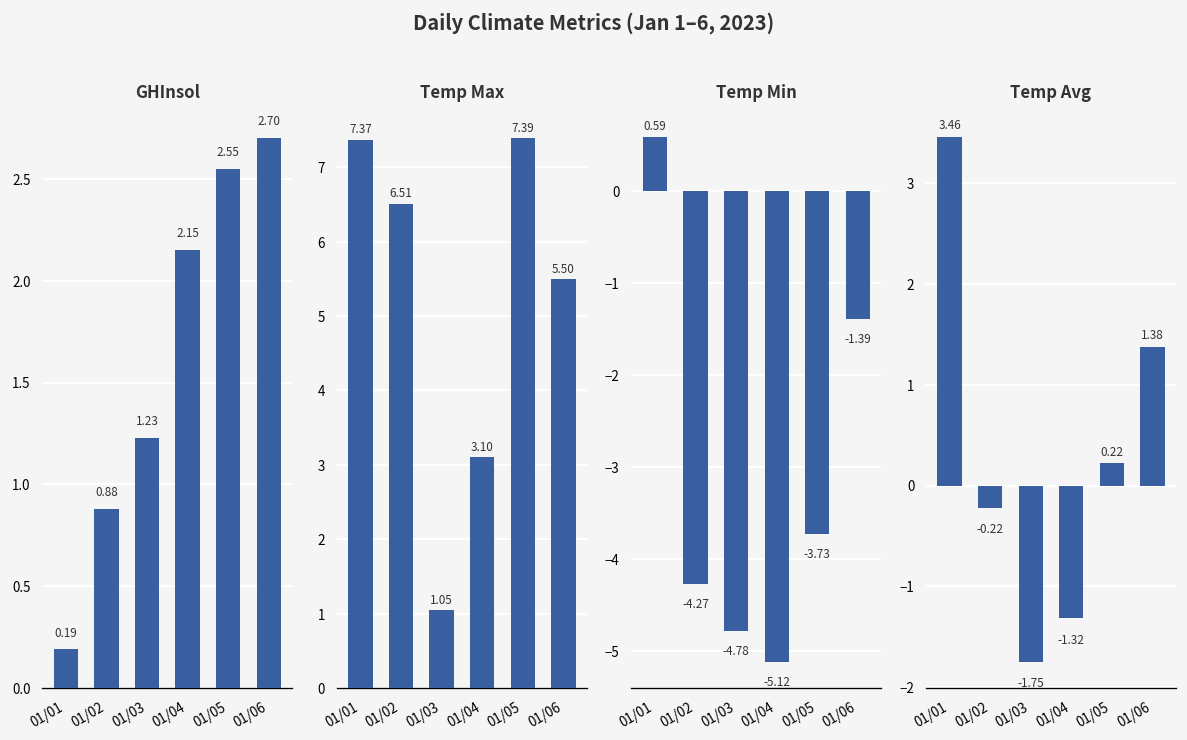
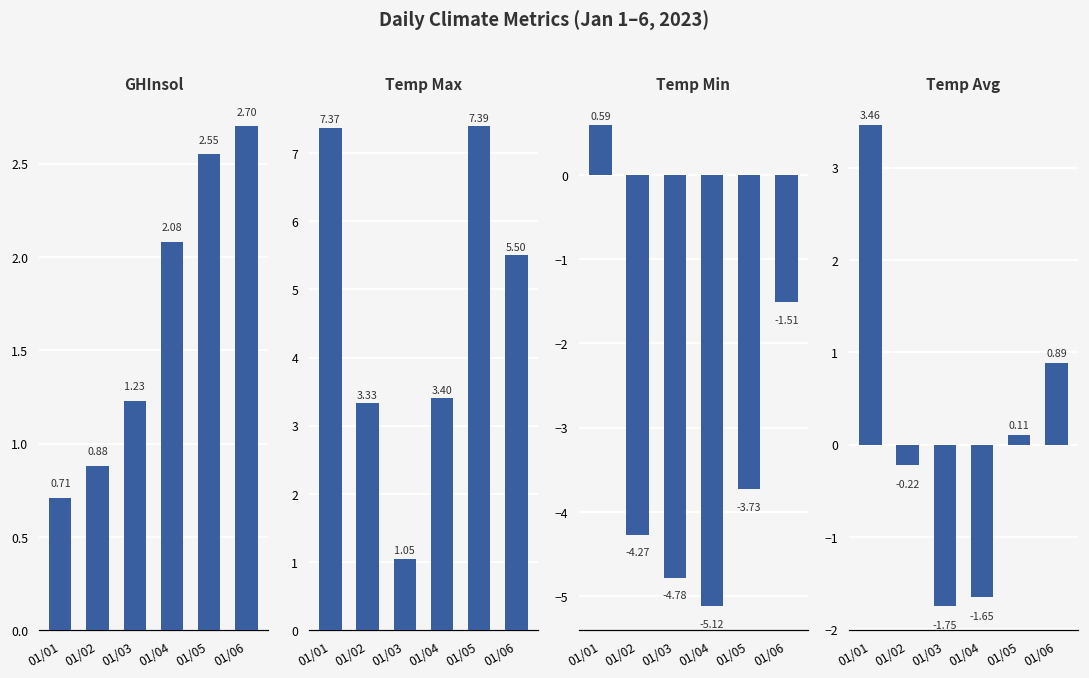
GHInsol, 01/01: 0.19 -> 0.71
GHInsol, 01/04: 2.15 -> 2.08
Temp Max, 01/02: 6.51 -> 3.33
Temp Max, 01/04: 3.10 -> 3.40
Temp Min, 01/06: -1.39 -> -1.51
Temp Avg, 01/04: -1.32 -> -1.65
Temp Avg, 01/05: 0.22 -> 0.11
Temp Avg, 01/06: 1.38 -> 0.89
